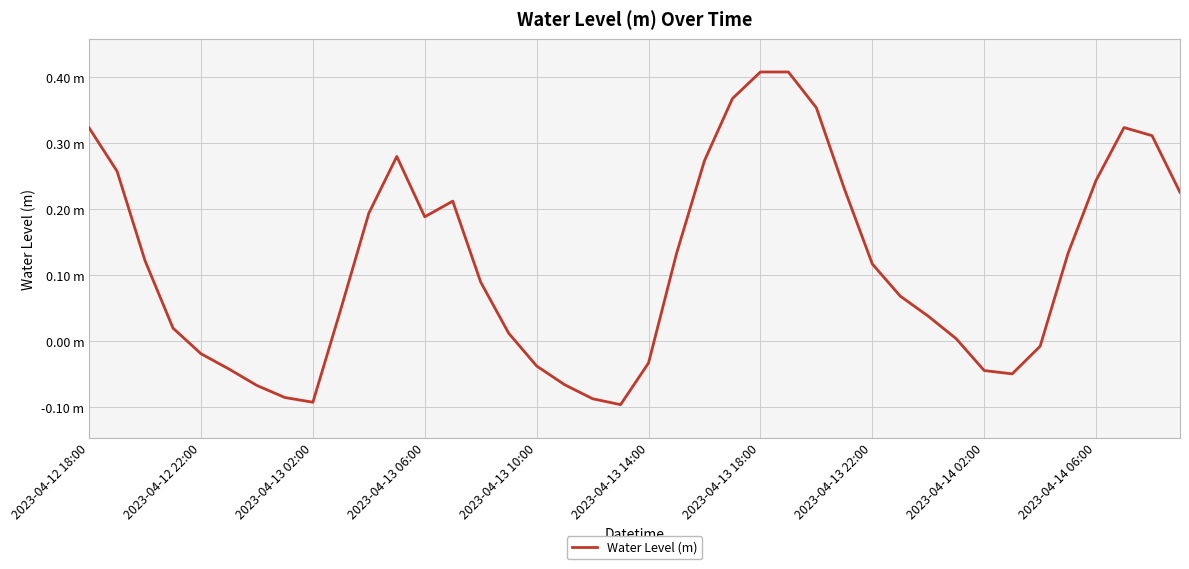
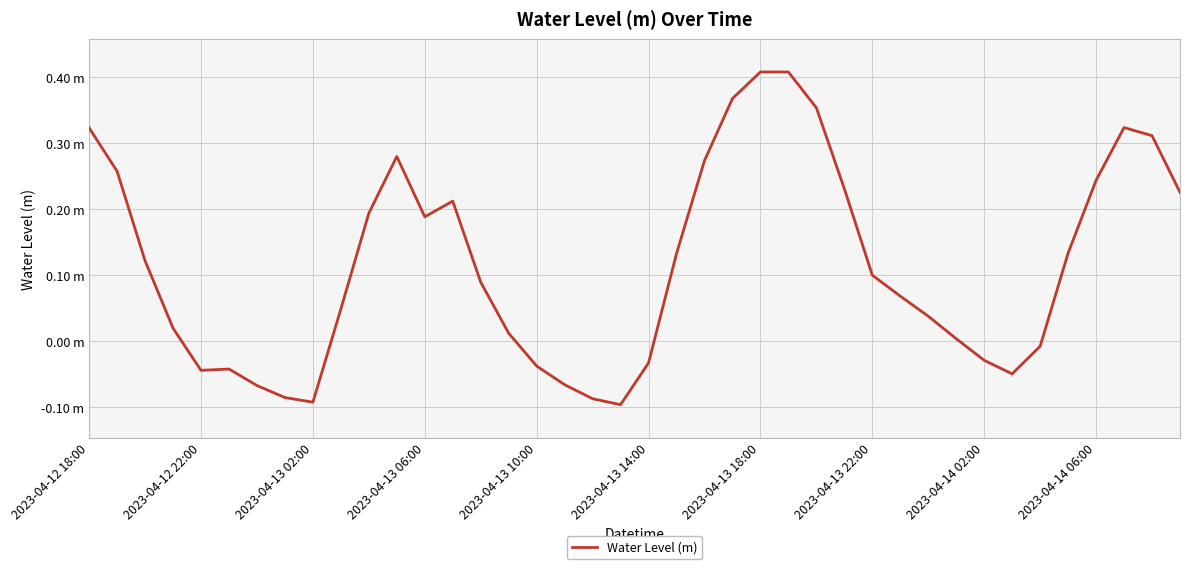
2023-04-12 22:00: -0.02 m -> -0.04 m
2023-04-13 22:00: 0.12 m -> 0.10 m
2023-04-14 02:00: -0.04 m -> -0.03 m
